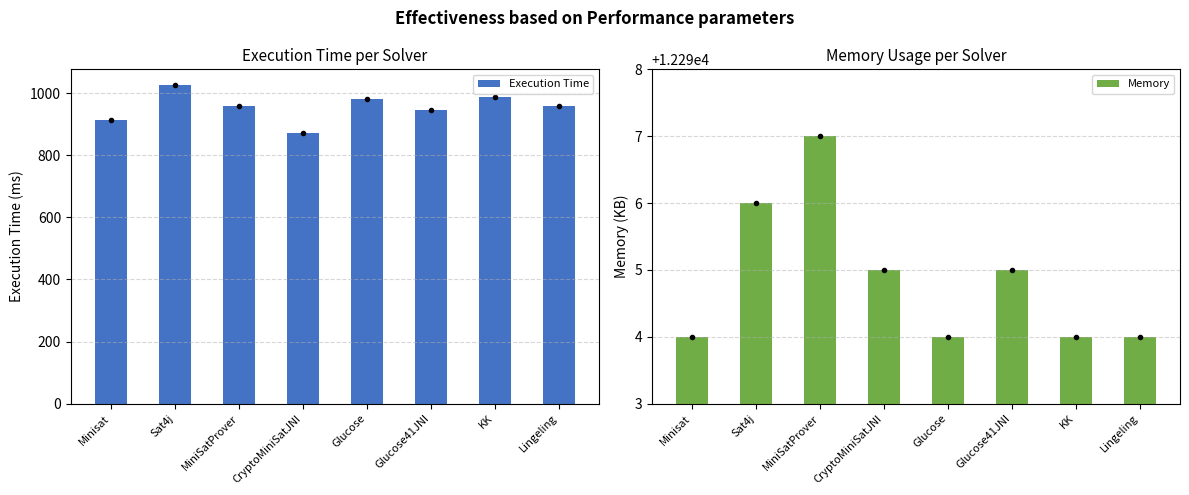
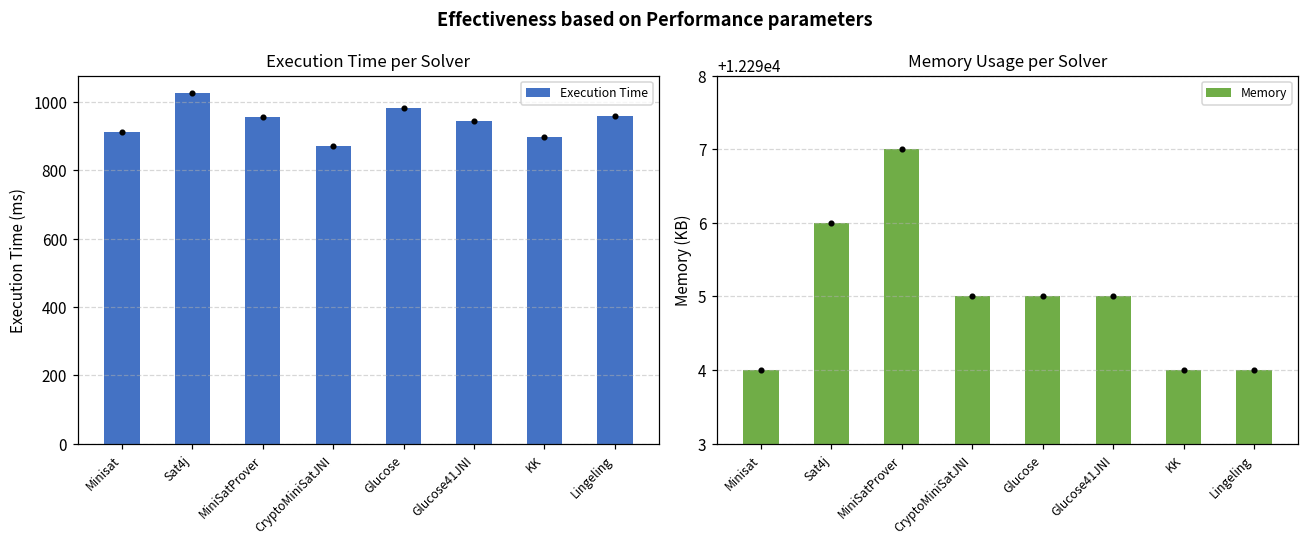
Execution Time per Solver, Execution Time, KK: 990 -> 900
Memory Usage per Solver, Memory, Glucose: 12294 -> 12295
